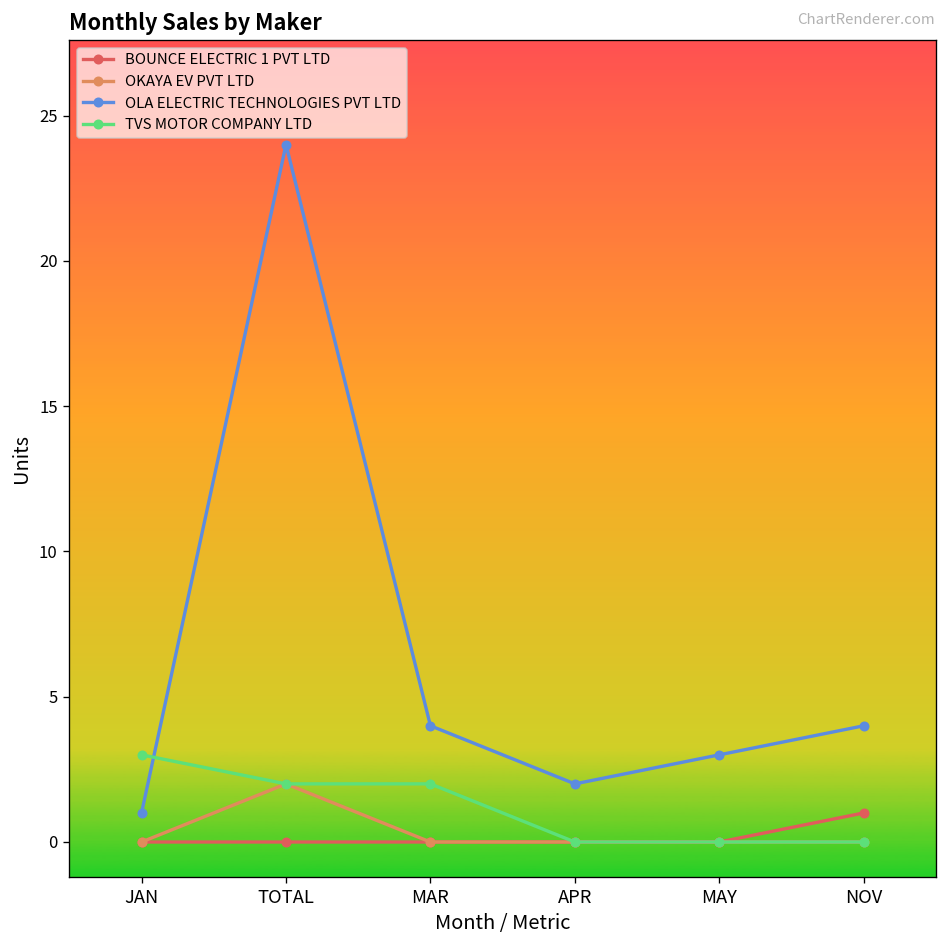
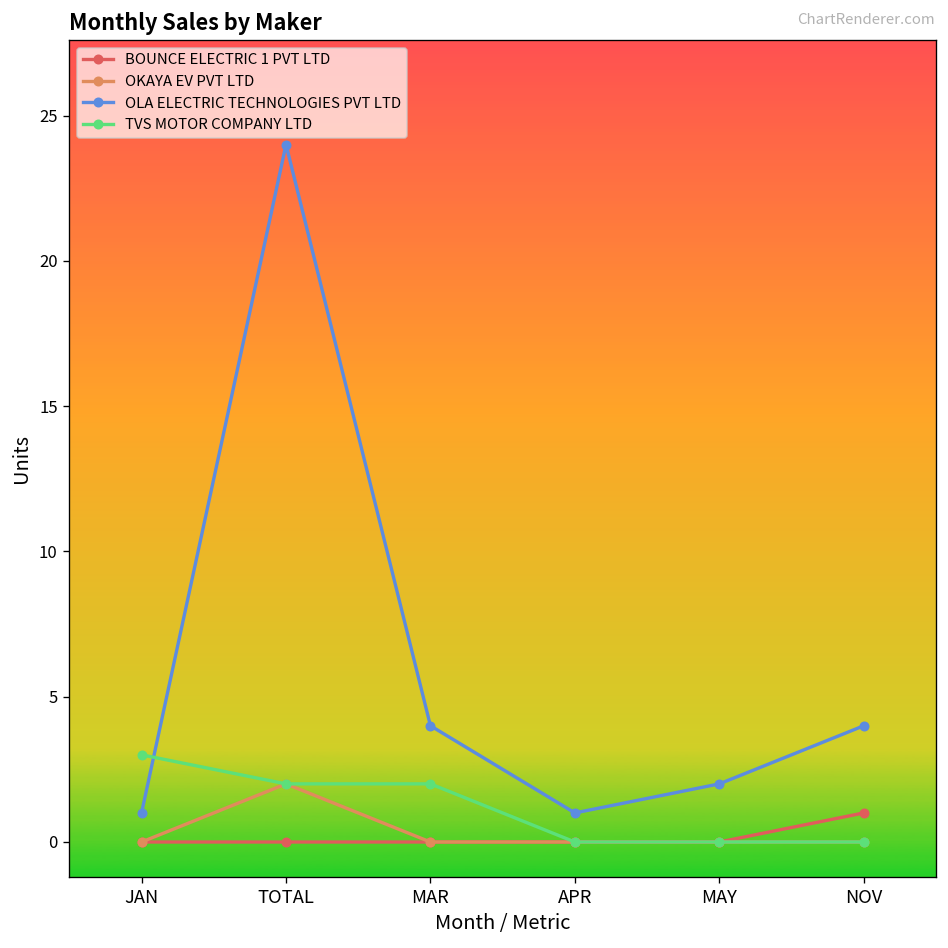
OLA ELECTRIC TECHNOLOGIES PVT LTD, APR: 2 -> 1
OLA ELECTRIC TECHNOLOGIES PVT LTD, MAY: 3 -> 2
